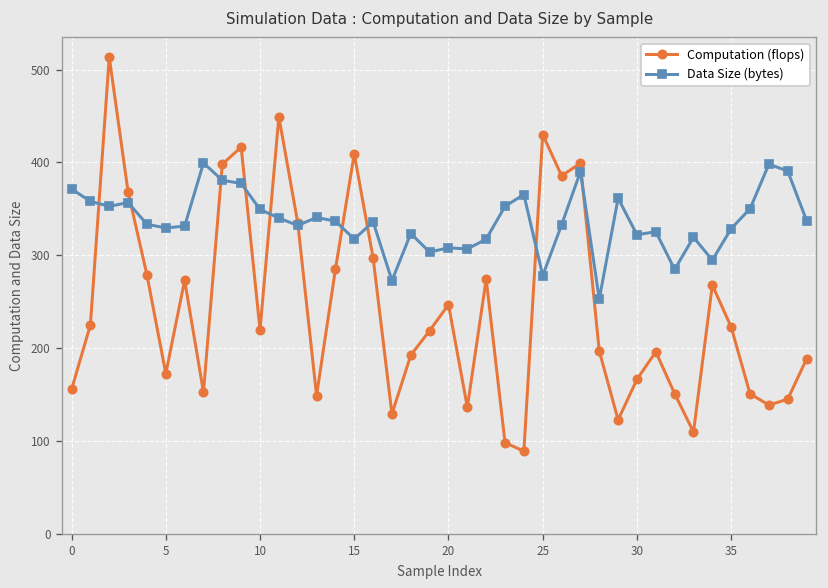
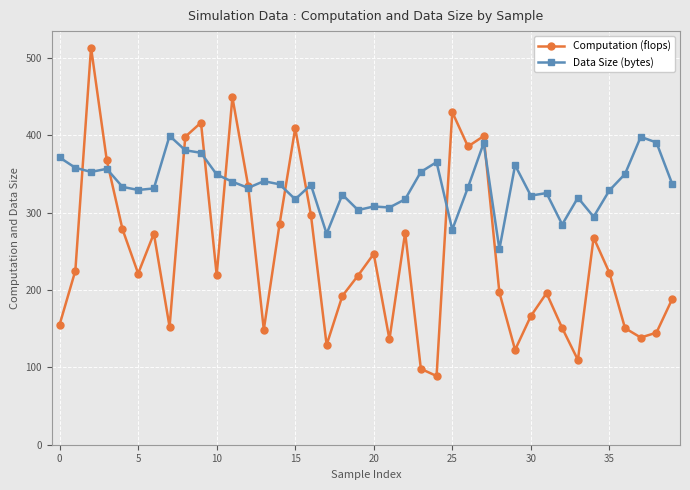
Computation (flops), 5: 170 -> 220
